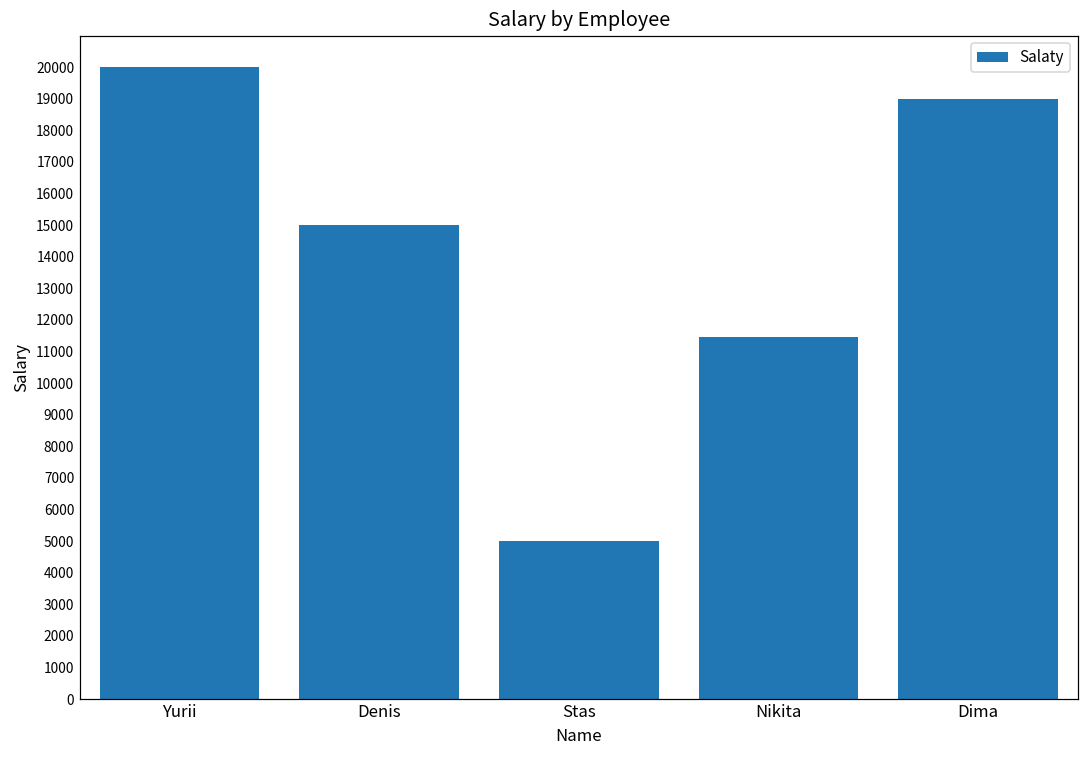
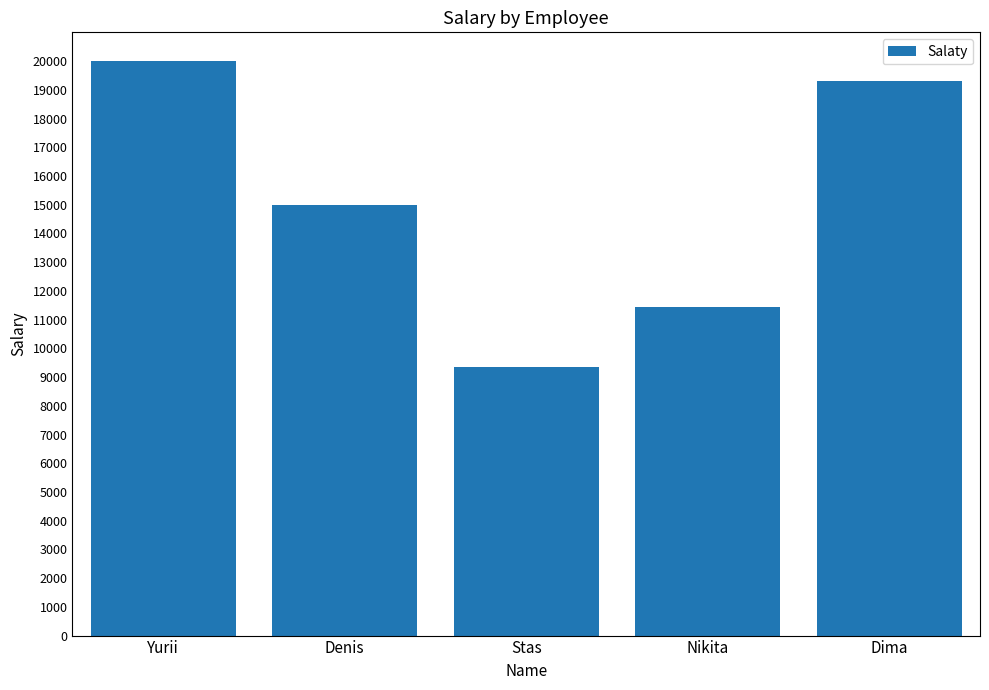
Stas: 5000 -> 9300
Dima: 19000 -> 19300
